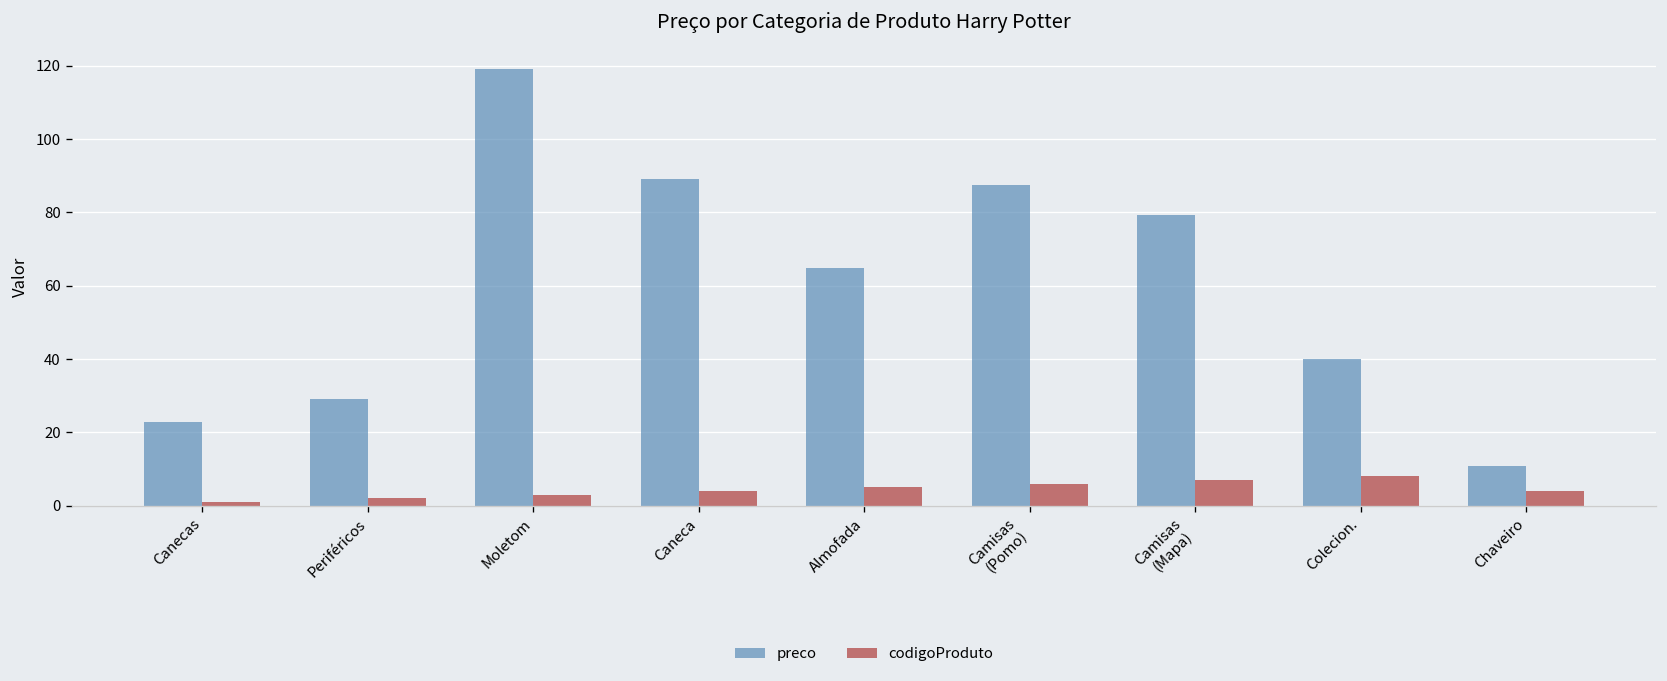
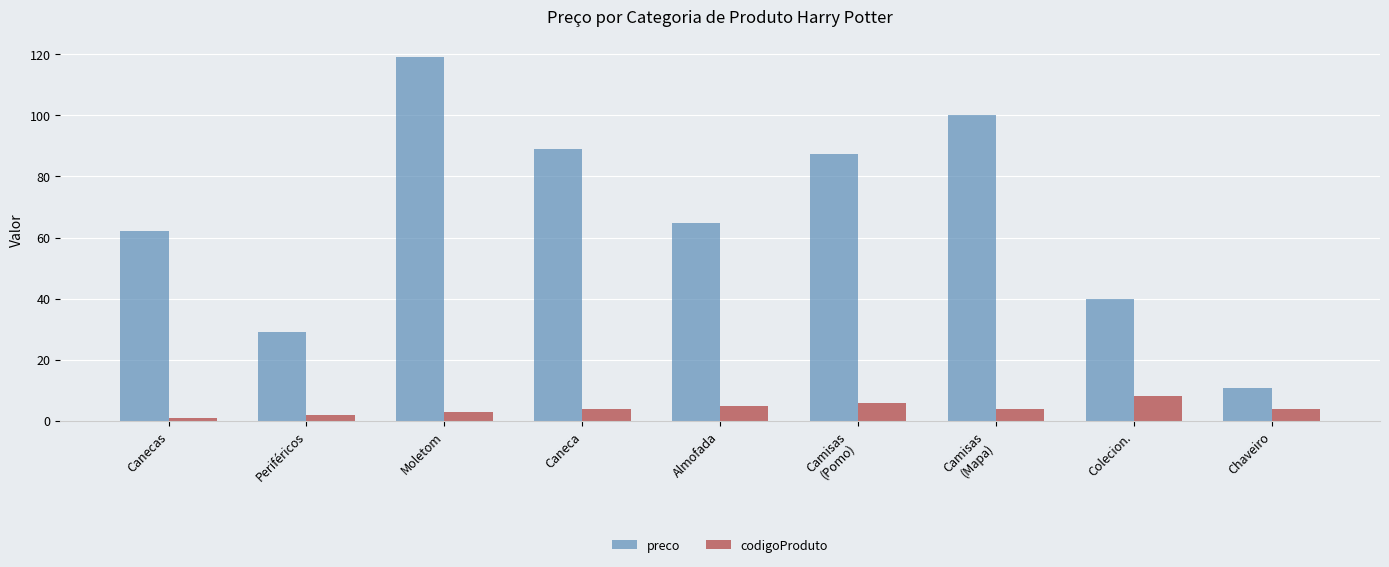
preco, Canecas: 23 -> 62
preco, Camisas (Mapa): 79 -> 100
codigoProduto, Camisas (Mapa): 7 -> 4
